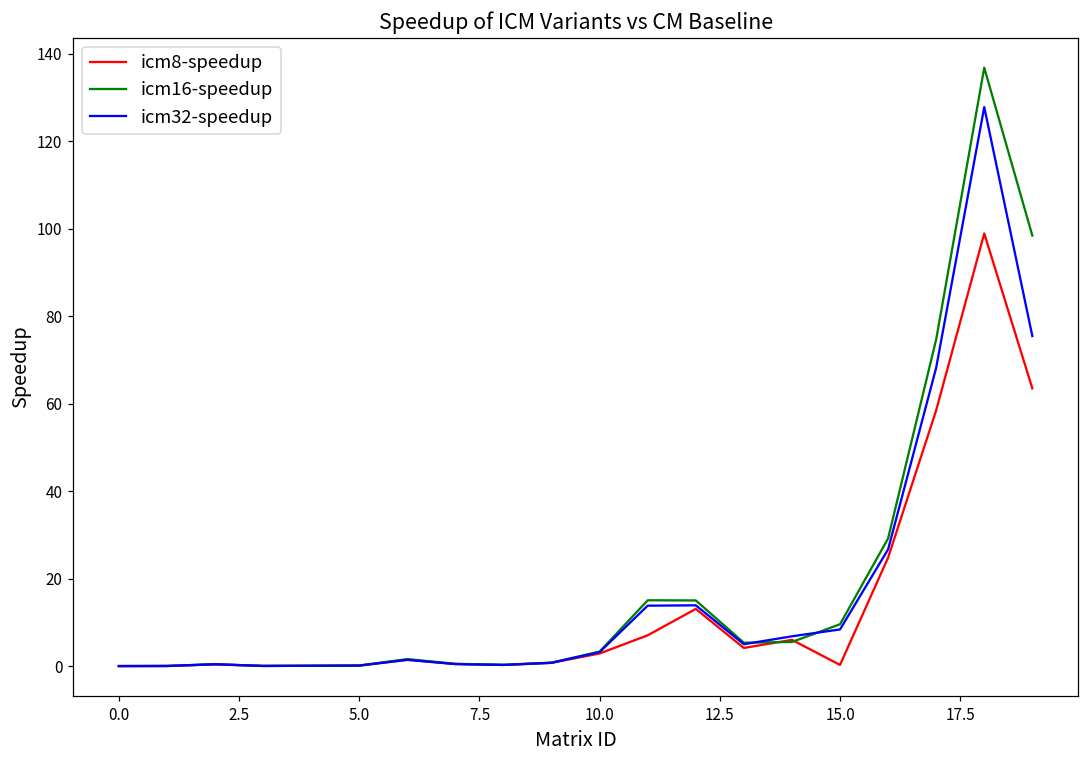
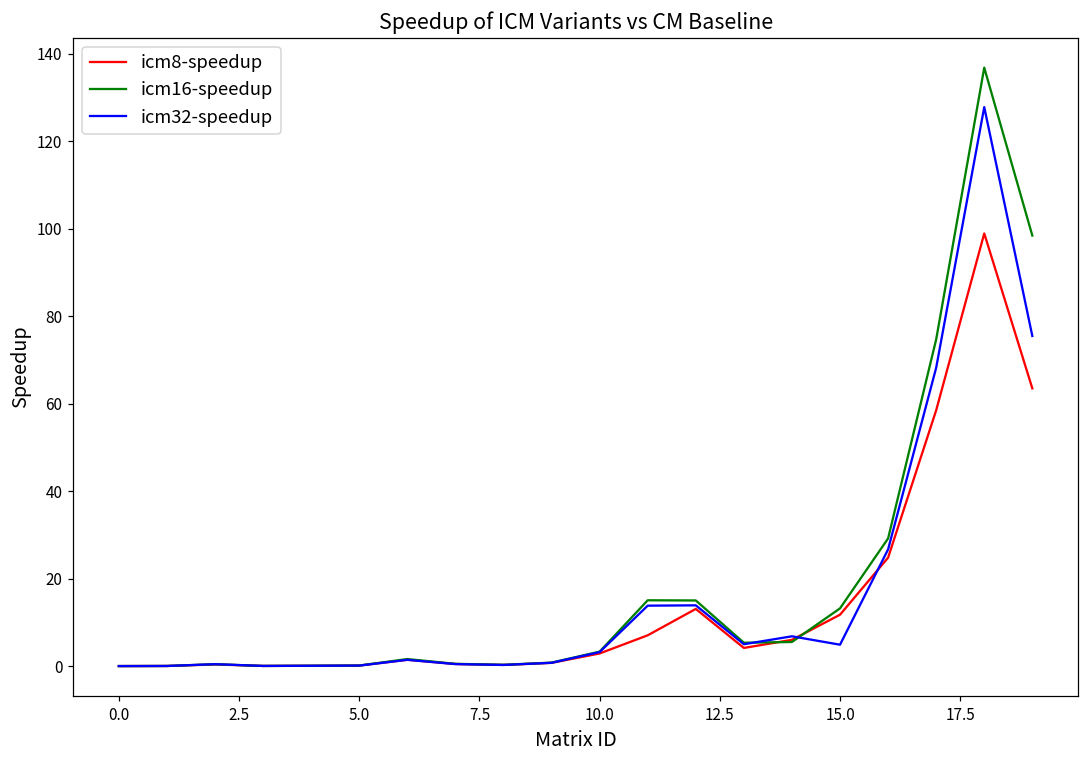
icm8-speedup, 15.0: 0 -> 12
icm16-speedup, 15.0: 10 -> 13
icm32-speedup, 15.0: 8 -> 5
